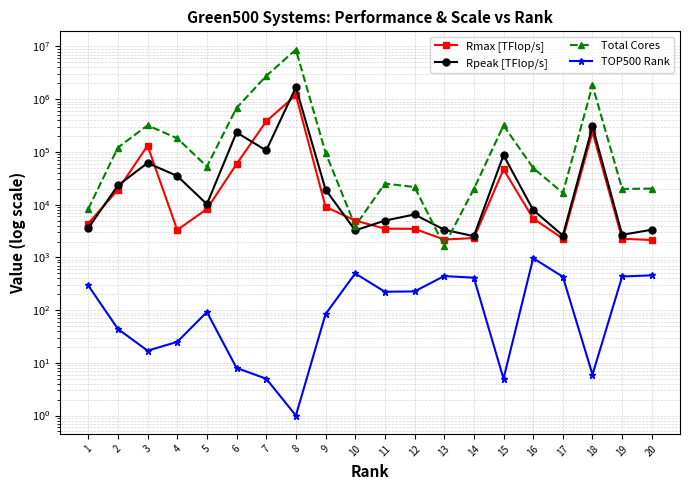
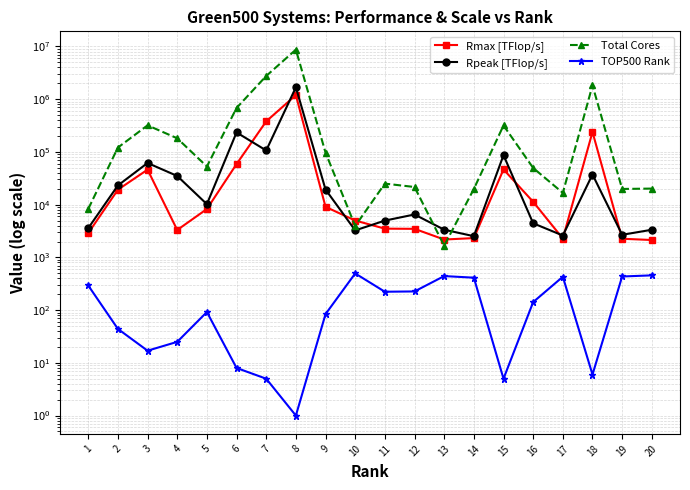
Rmax [TFlop/s], 1: 4000 -> 3000
Rmax [TFlop/s], 3: 130000 -> 50000
Rmax [TFlop/s], 16: 5000 -> 11000
Rpeak [TFlop/s], 16: 8000 -> 4000
TOP500 Rank, 16: 1000 -> 140
Rpeak [TFlop/s], 18: 300000 -> 40000
